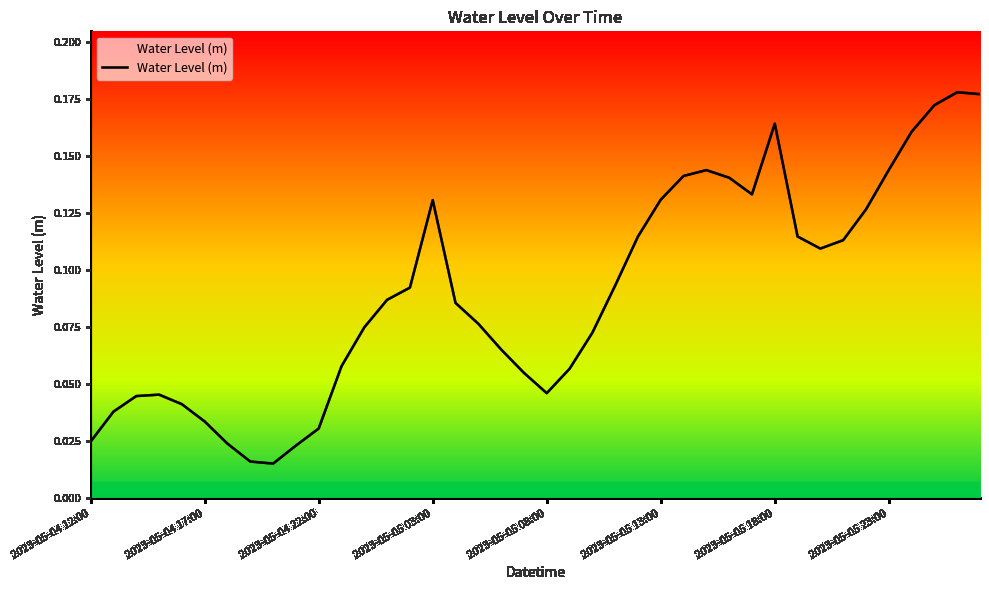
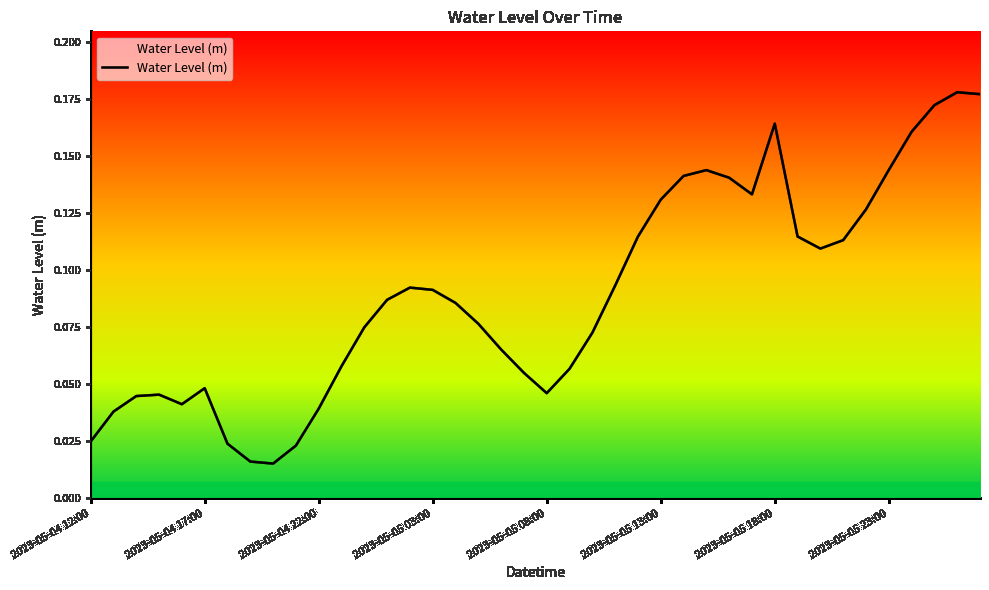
2023-05-04 17:00: 0.034 -> 0.048
2023-05-04 22:00: 0.031 -> 0.039
2023-05-05 03:00: 0.131 -> 0.091
